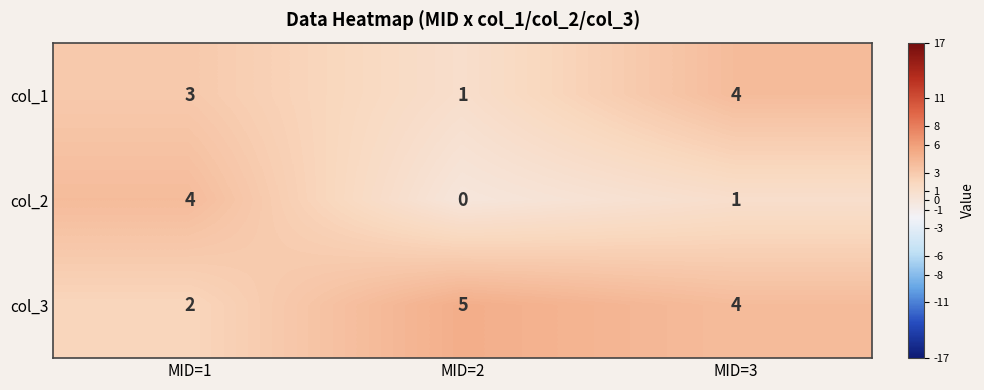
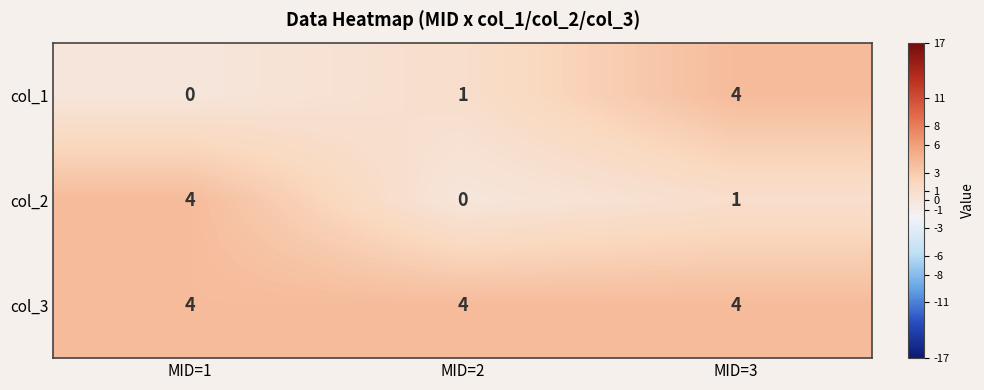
col_1, MID=1: 3 -> 0
col_3, MID=1: 2 -> 4
col_3, MID=2: 5 -> 4
